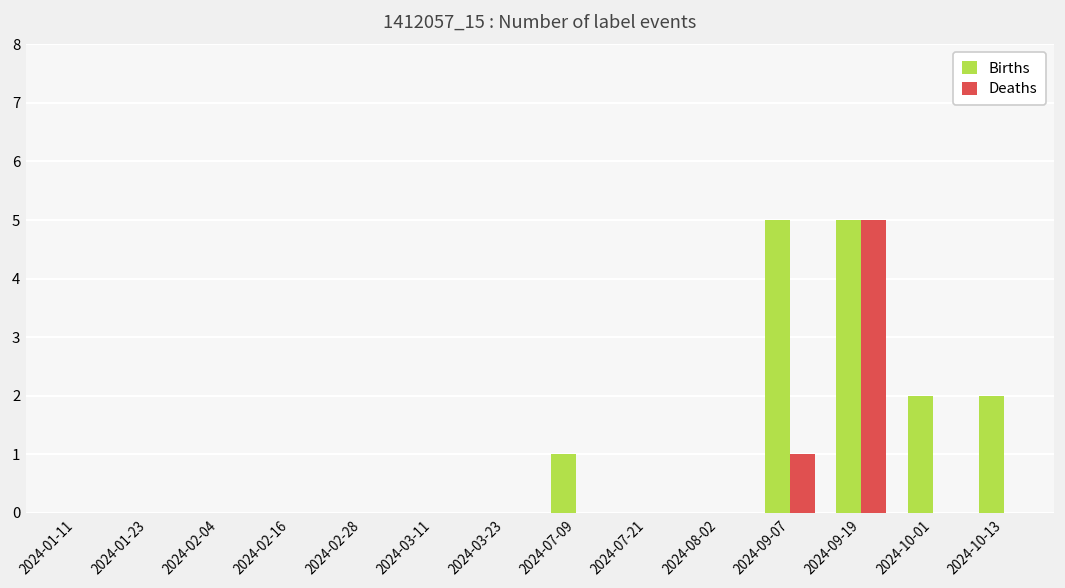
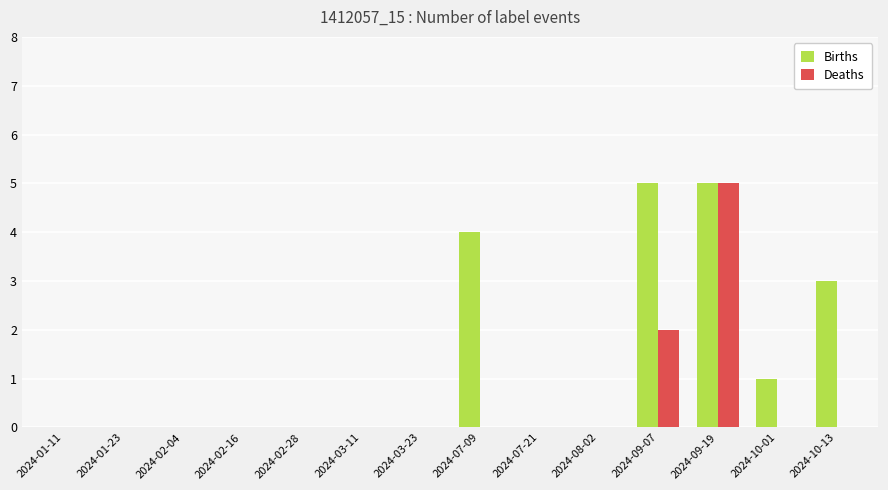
Births, 2024-07-09: 1 -> 4
Deaths, 2024-09-07: 1 -> 2
Births, 2024-10-01: 2 -> 1
Births, 2024-10-13: 2 -> 3
